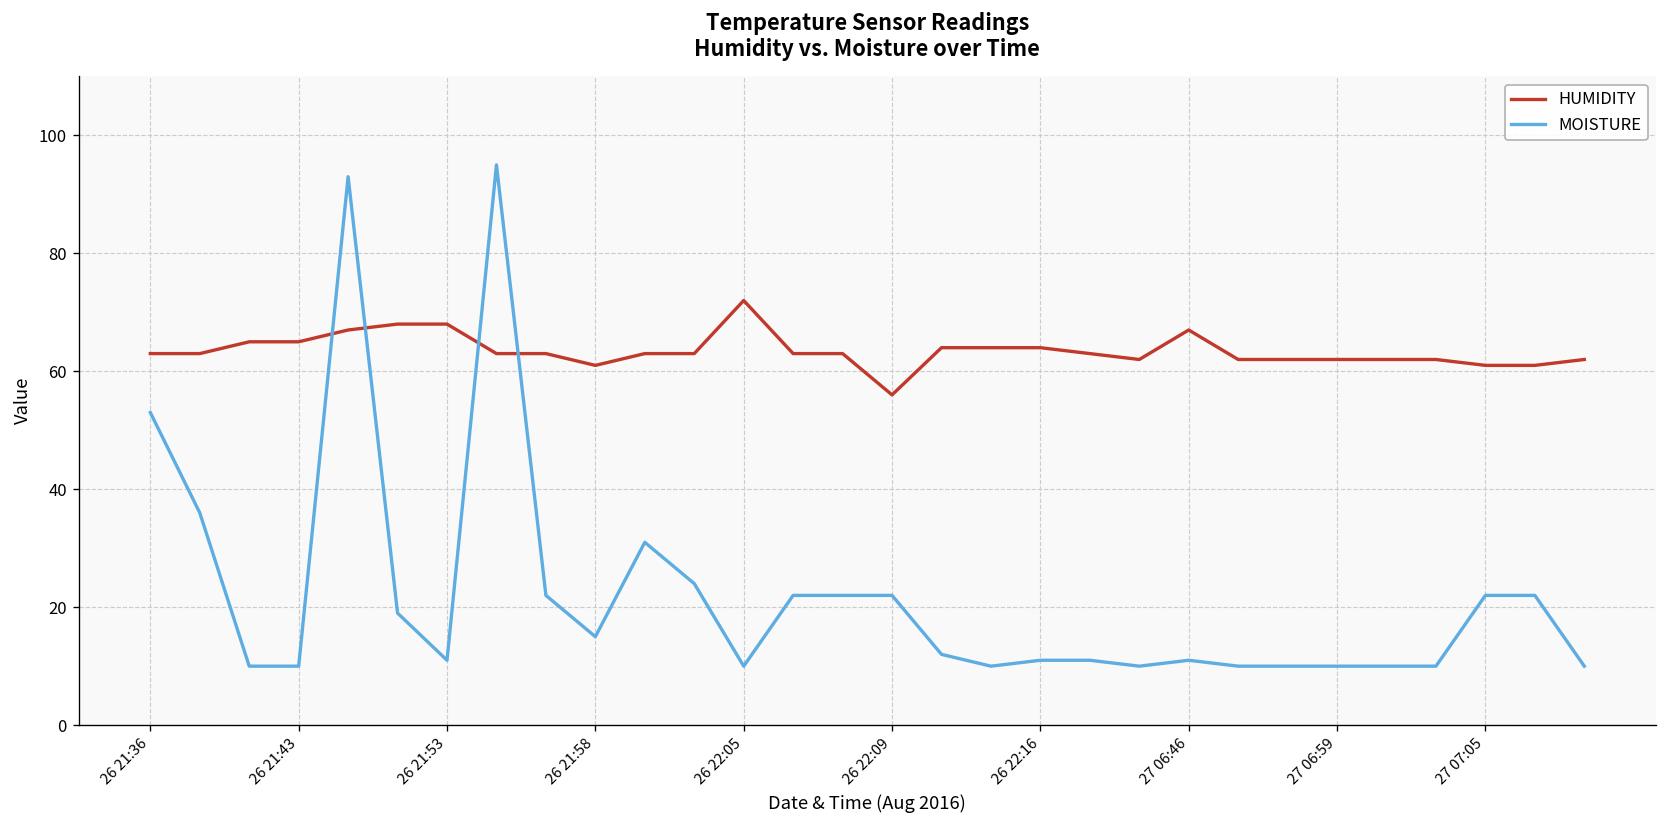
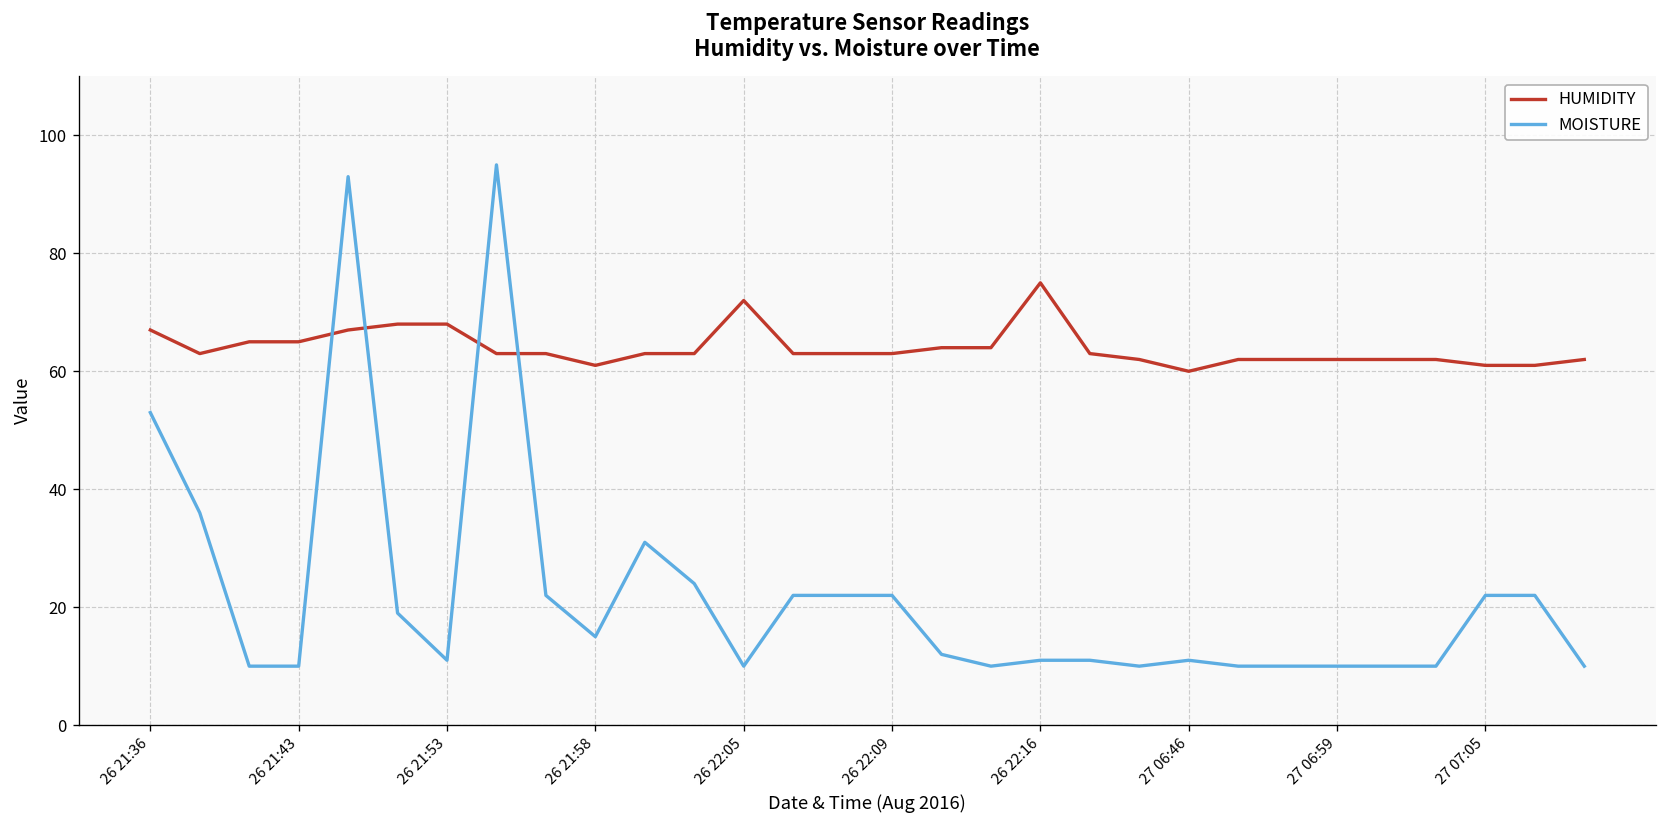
HUMIDITY, 26 21:36: 63 -> 67
HUMIDITY, 26 22:09: 56 -> 63
HUMIDITY, 26 22:16: 64 -> 75
HUMIDITY, 27 06:46: 67 -> 60
